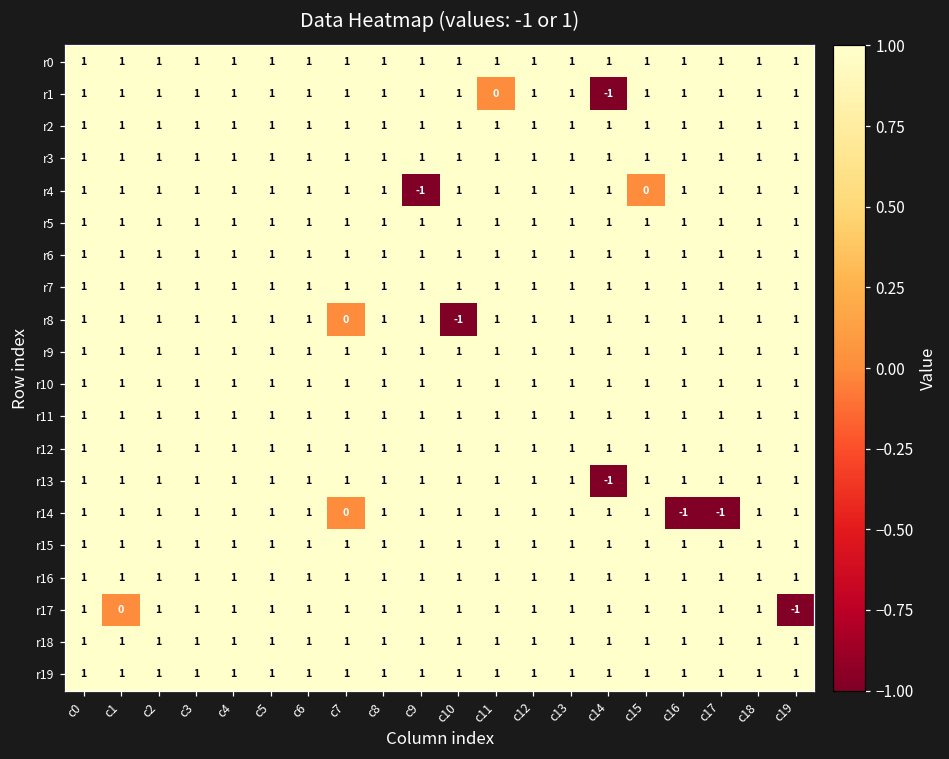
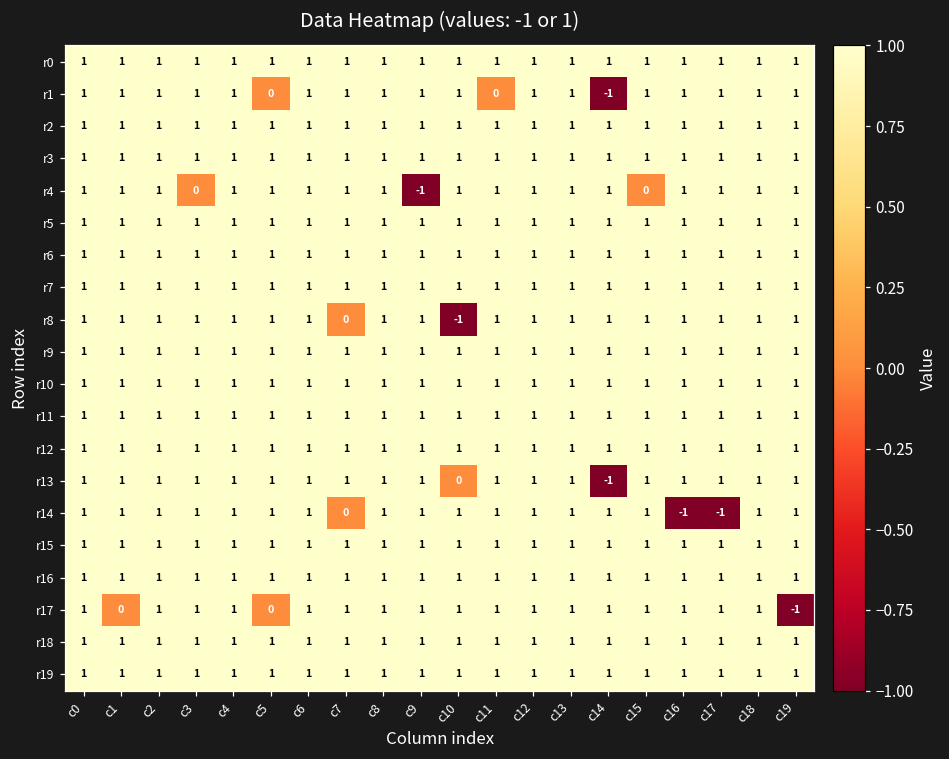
r1, c5: 1 -> 0
r4, c3: 1 -> 0
r13, c10: 1 -> 0
r17, c5: 1 -> 0
